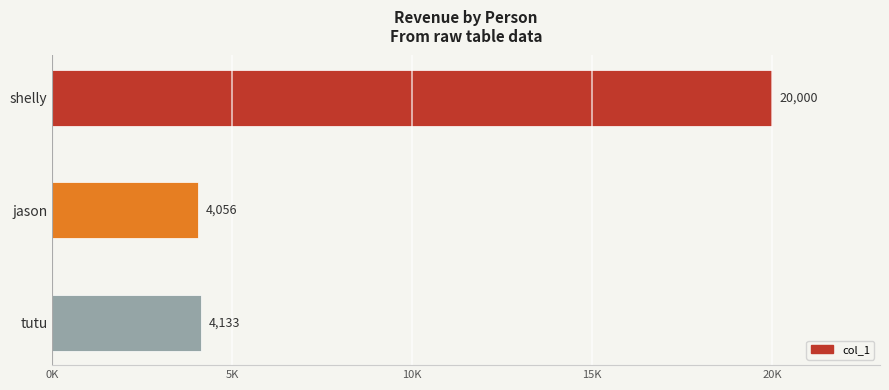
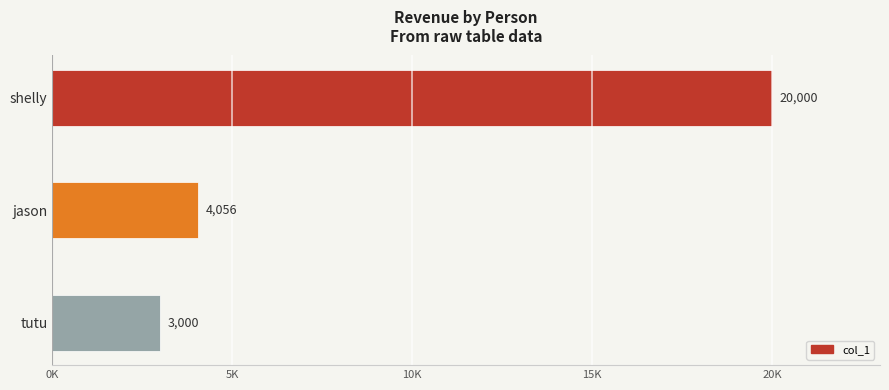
tutu: 4,133 -> 3,000
